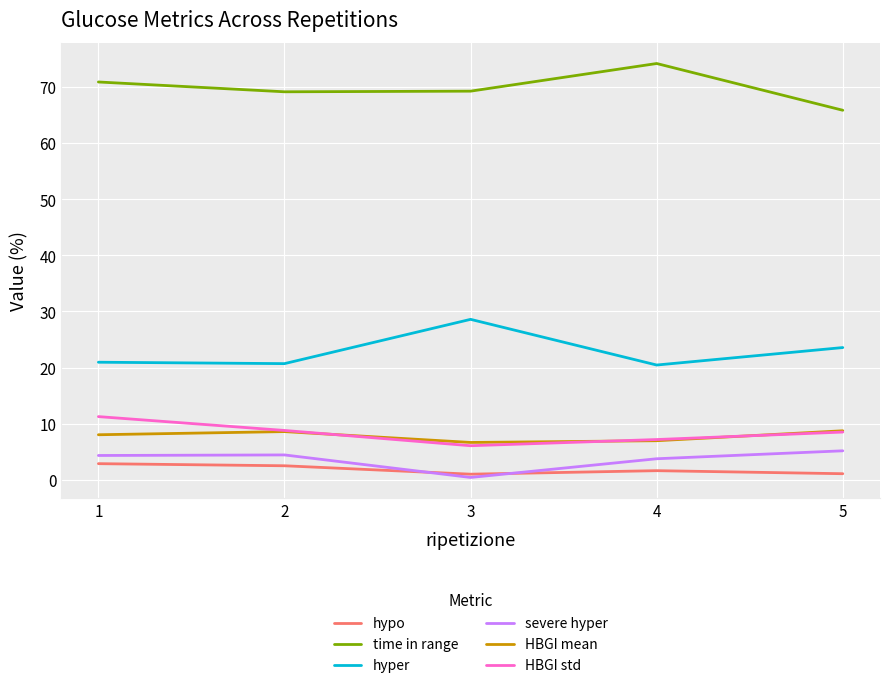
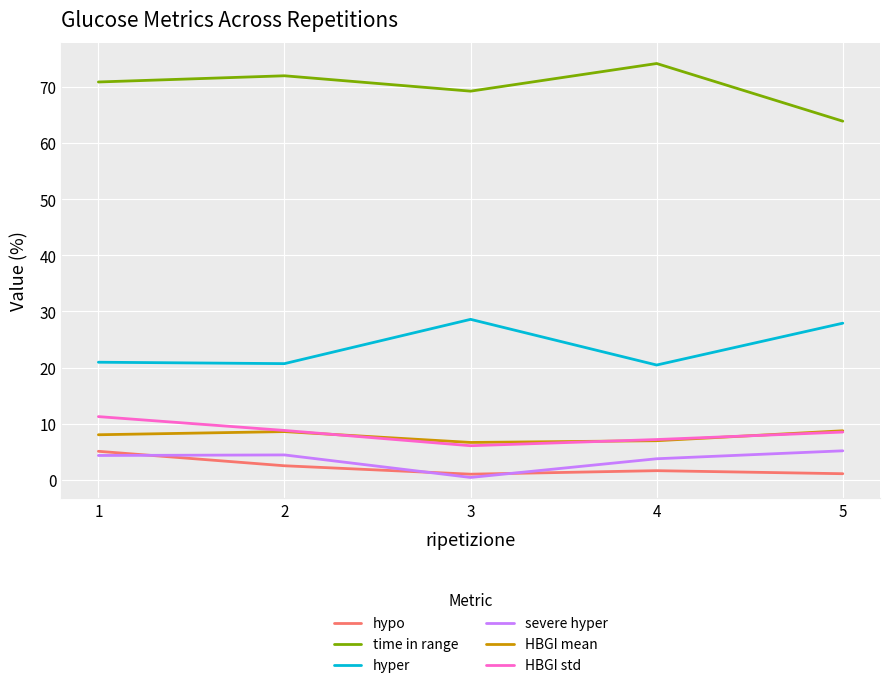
hypo, 1: 3 -> 5
time in range, 2: 69 -> 72
time in range, 5: 66 -> 64
hyper, 5: 24 -> 28
